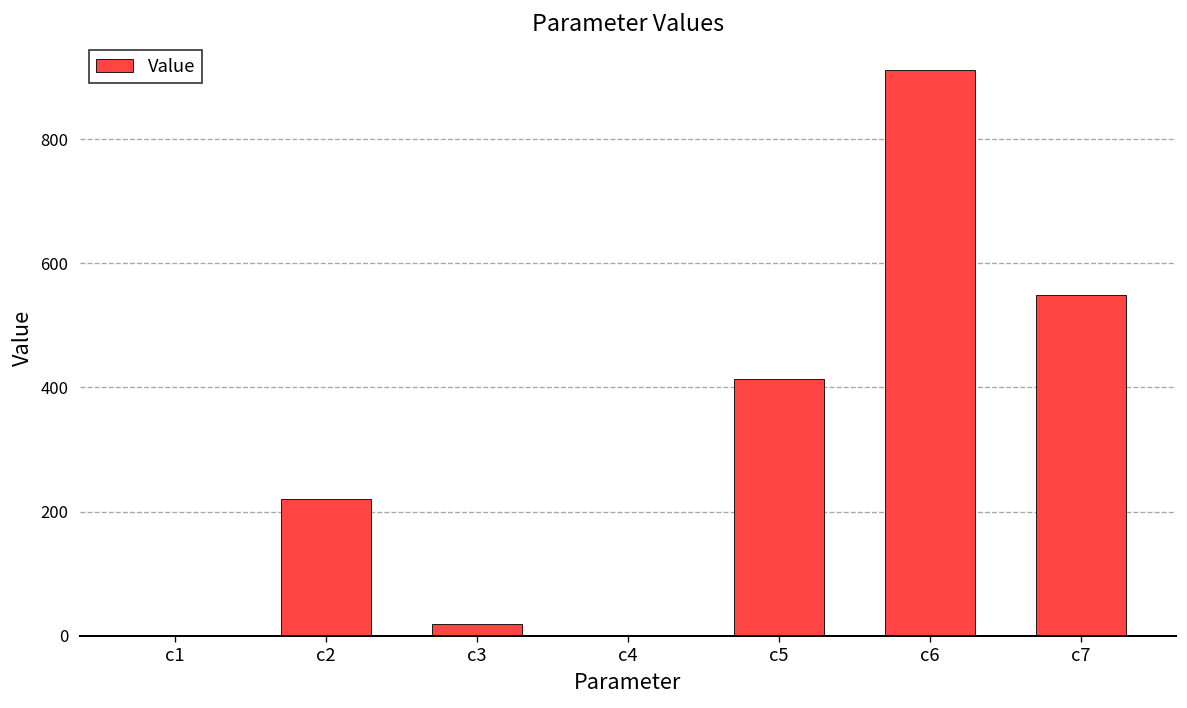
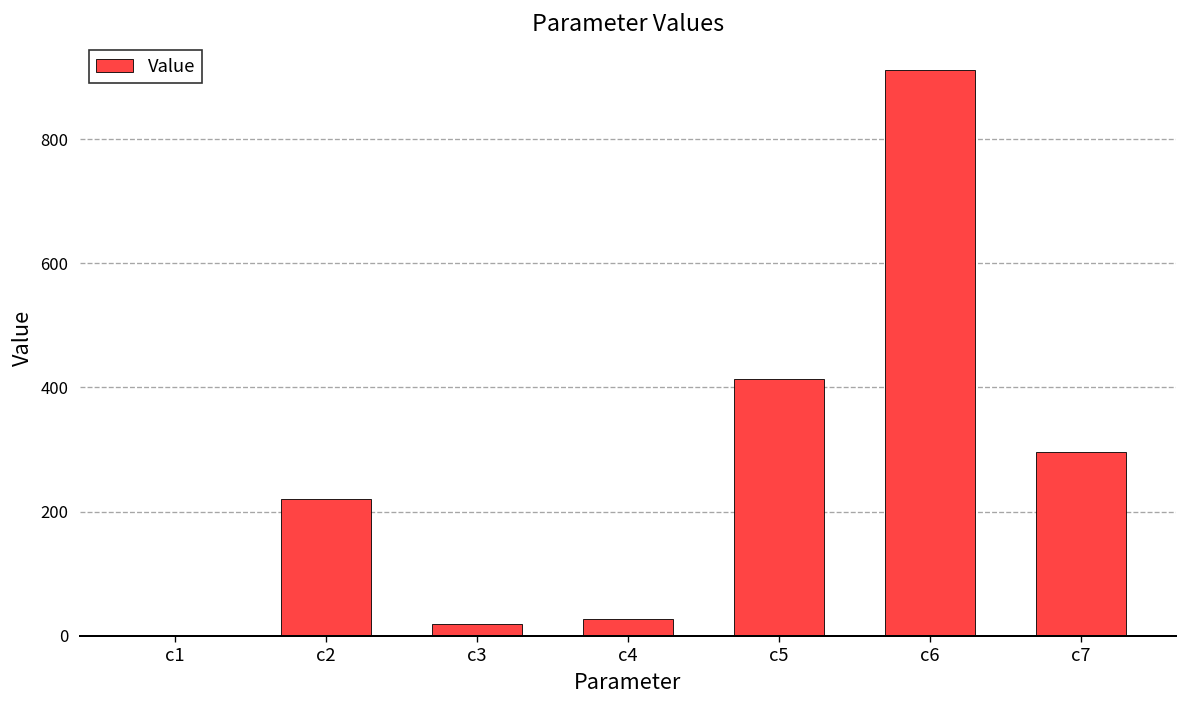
c4: 0 -> 30
c7: 550 -> 300
